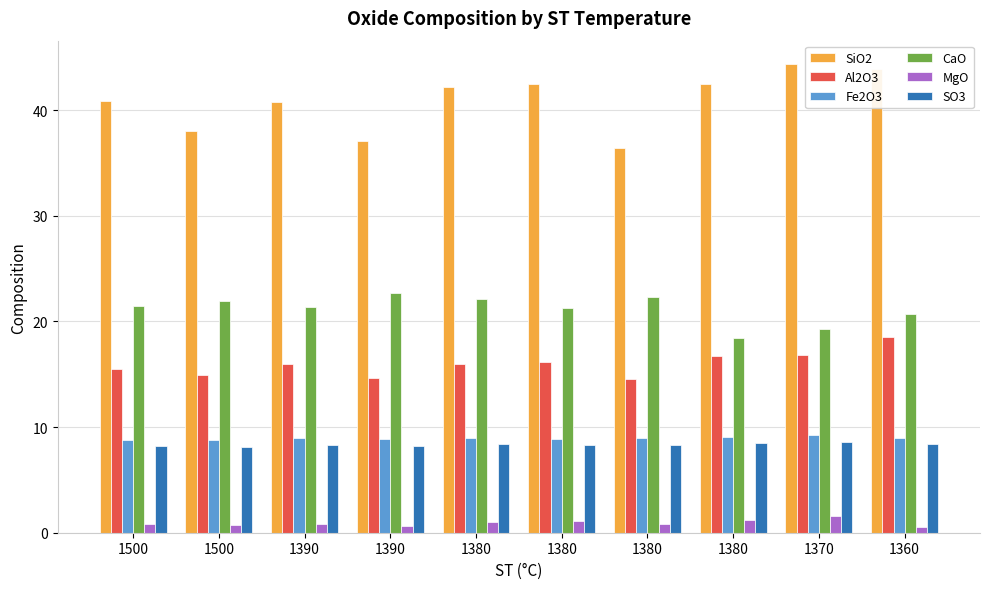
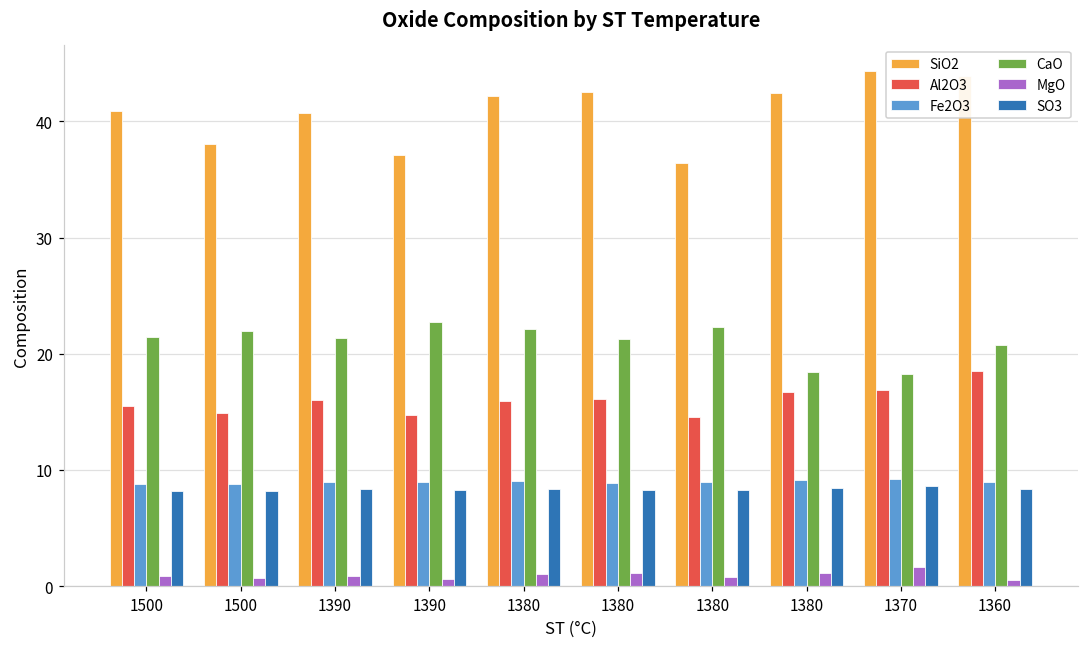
CaO, 1370: 19.3 -> 18.3
